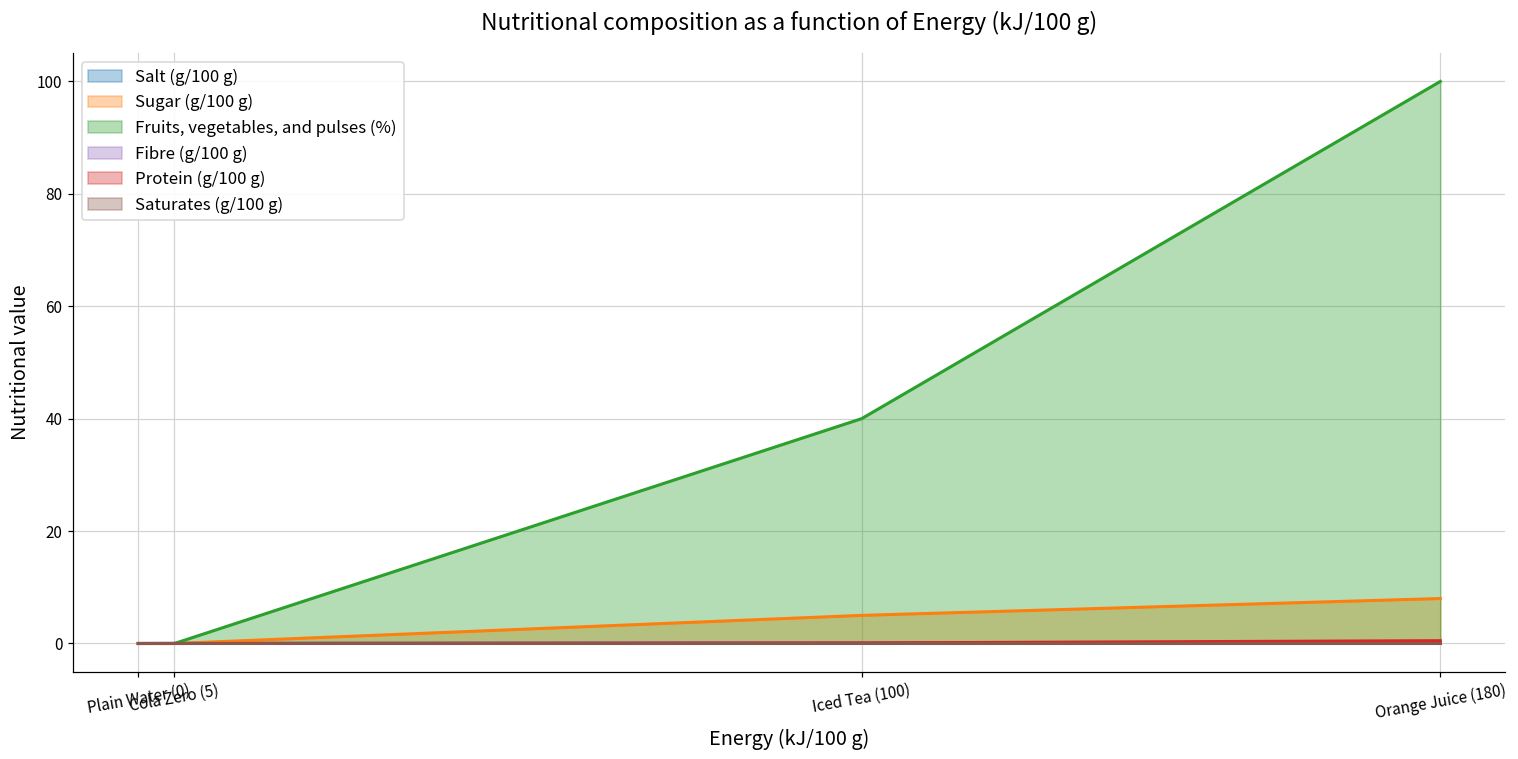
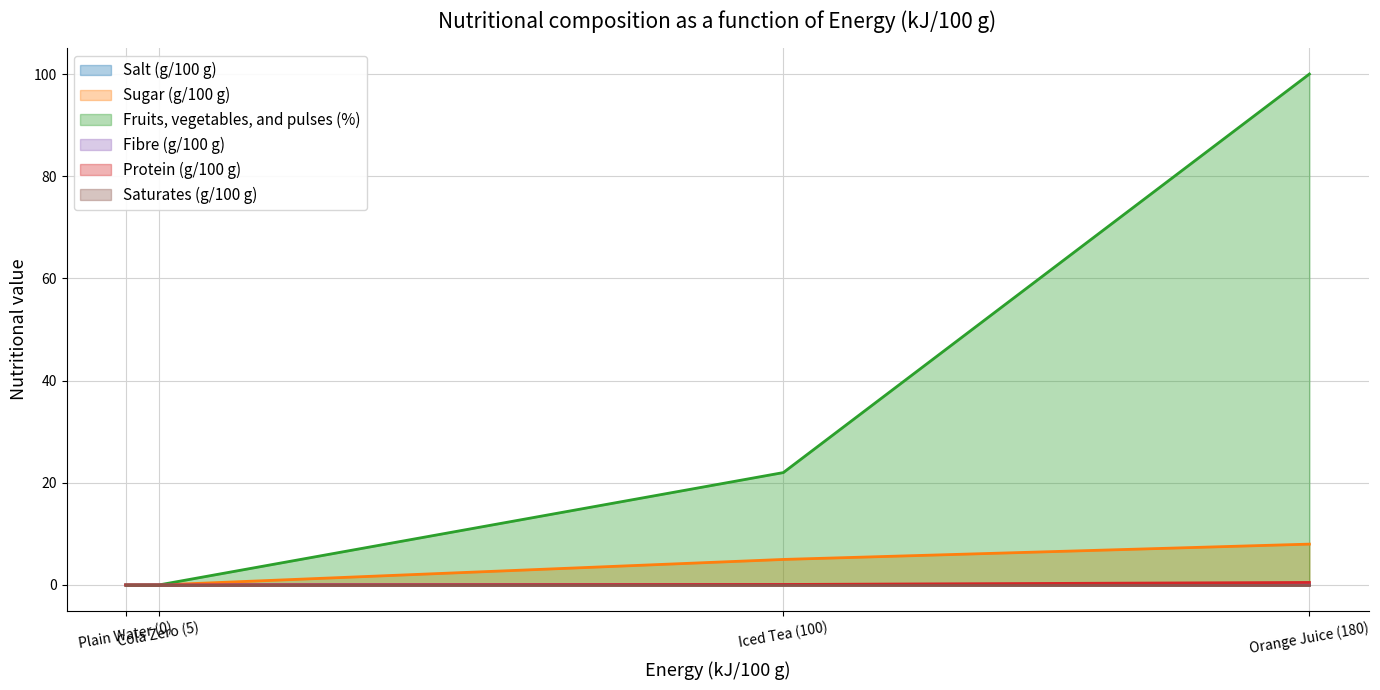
Fruits, vegetables, and pulses (%), Iced Tea (100): 40 -> 22
